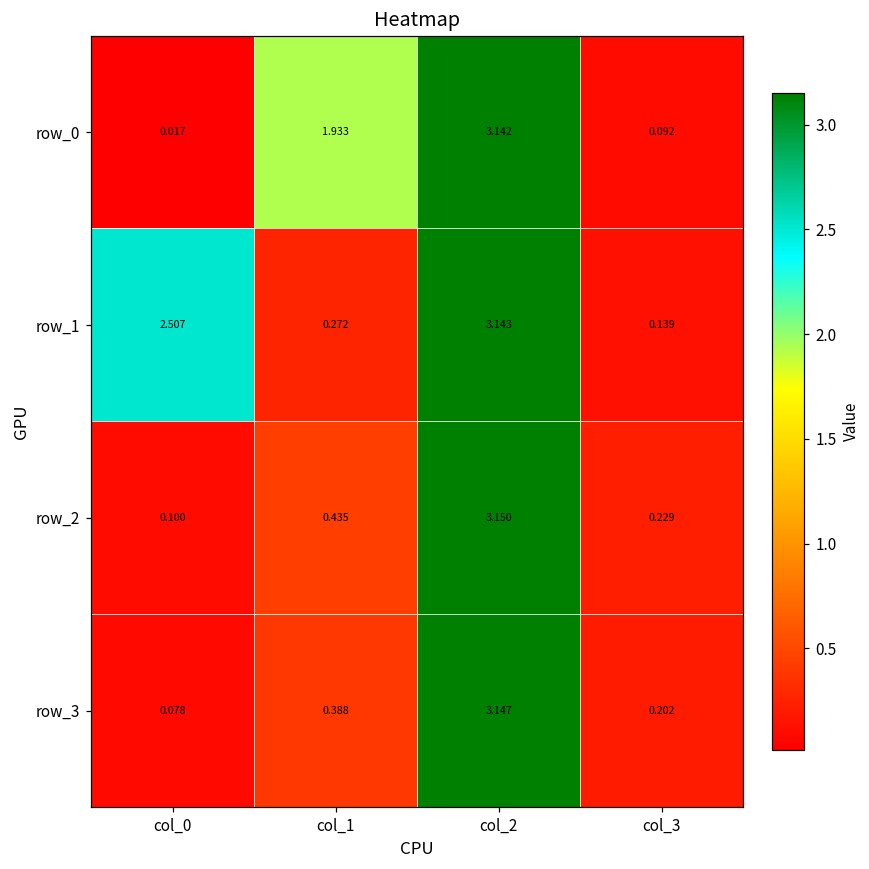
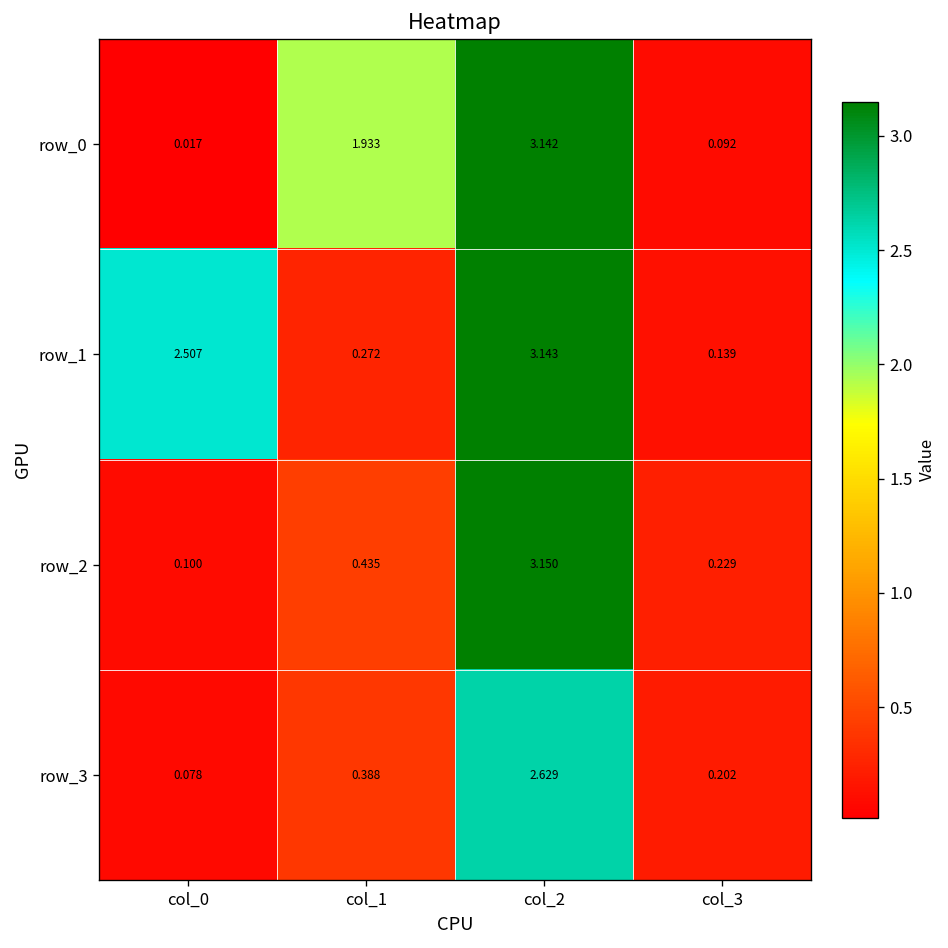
row_3, col_2: 3.147 -> 2.629
